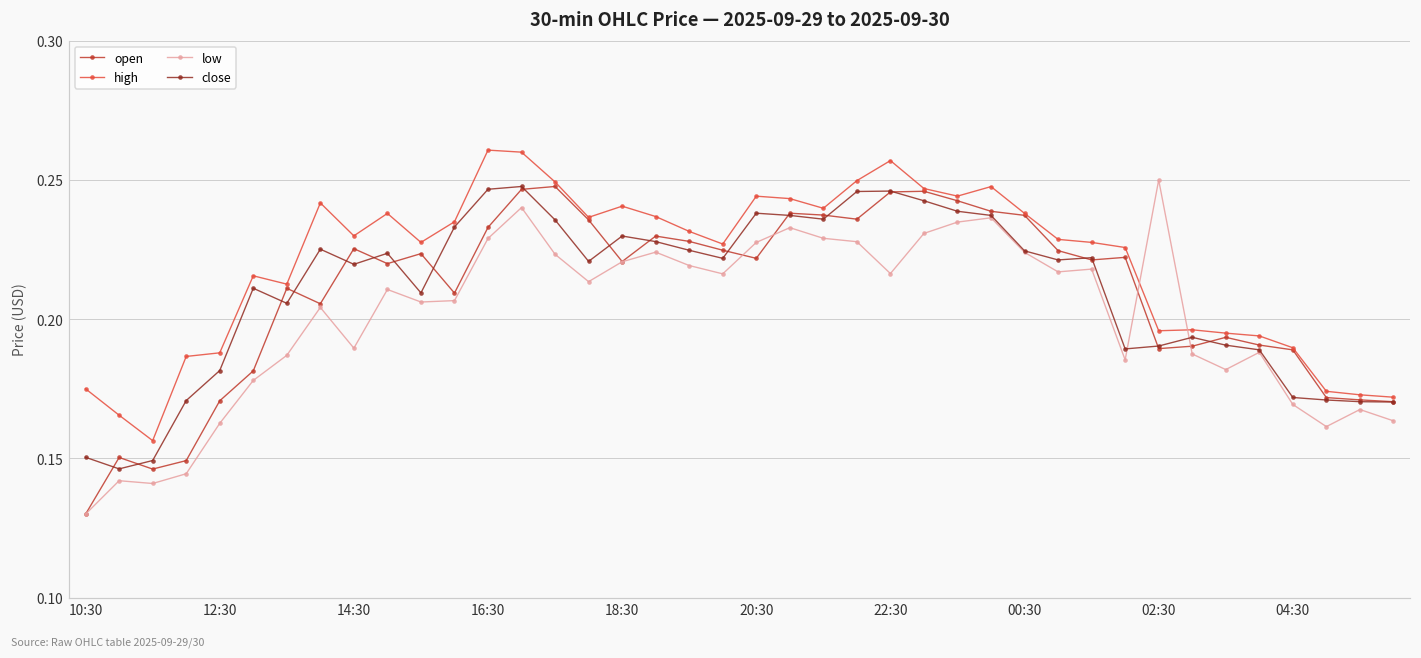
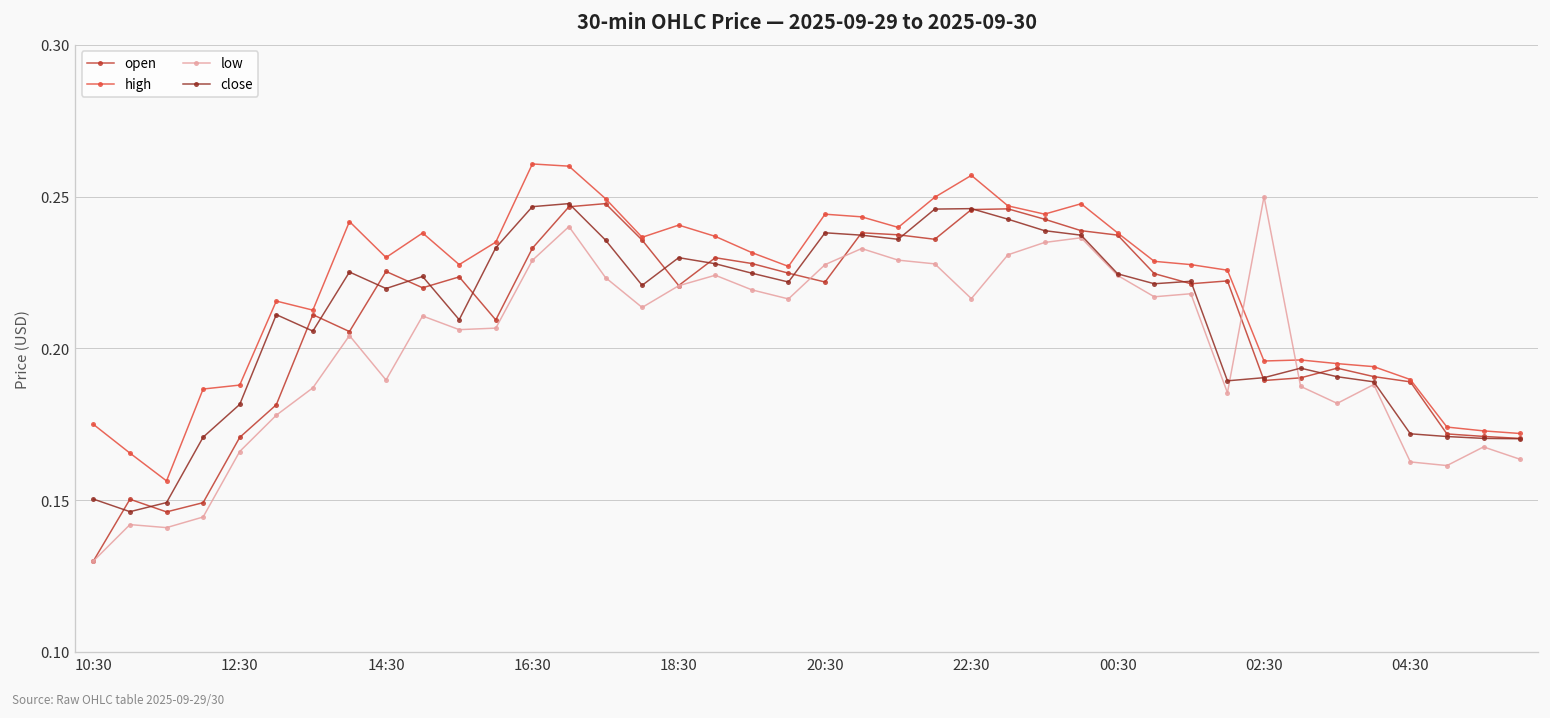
low, 12:30: 0.163 -> 0.166
low, 04:30: 0.169 -> 0.163
